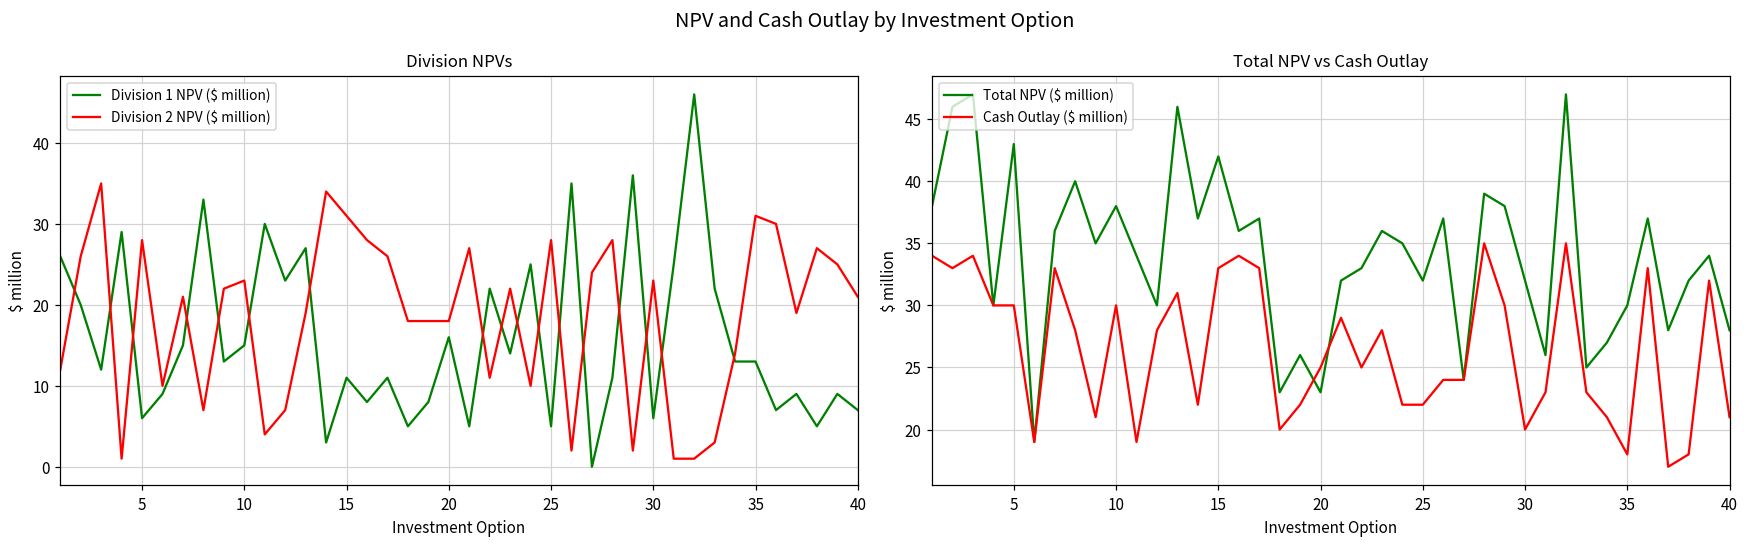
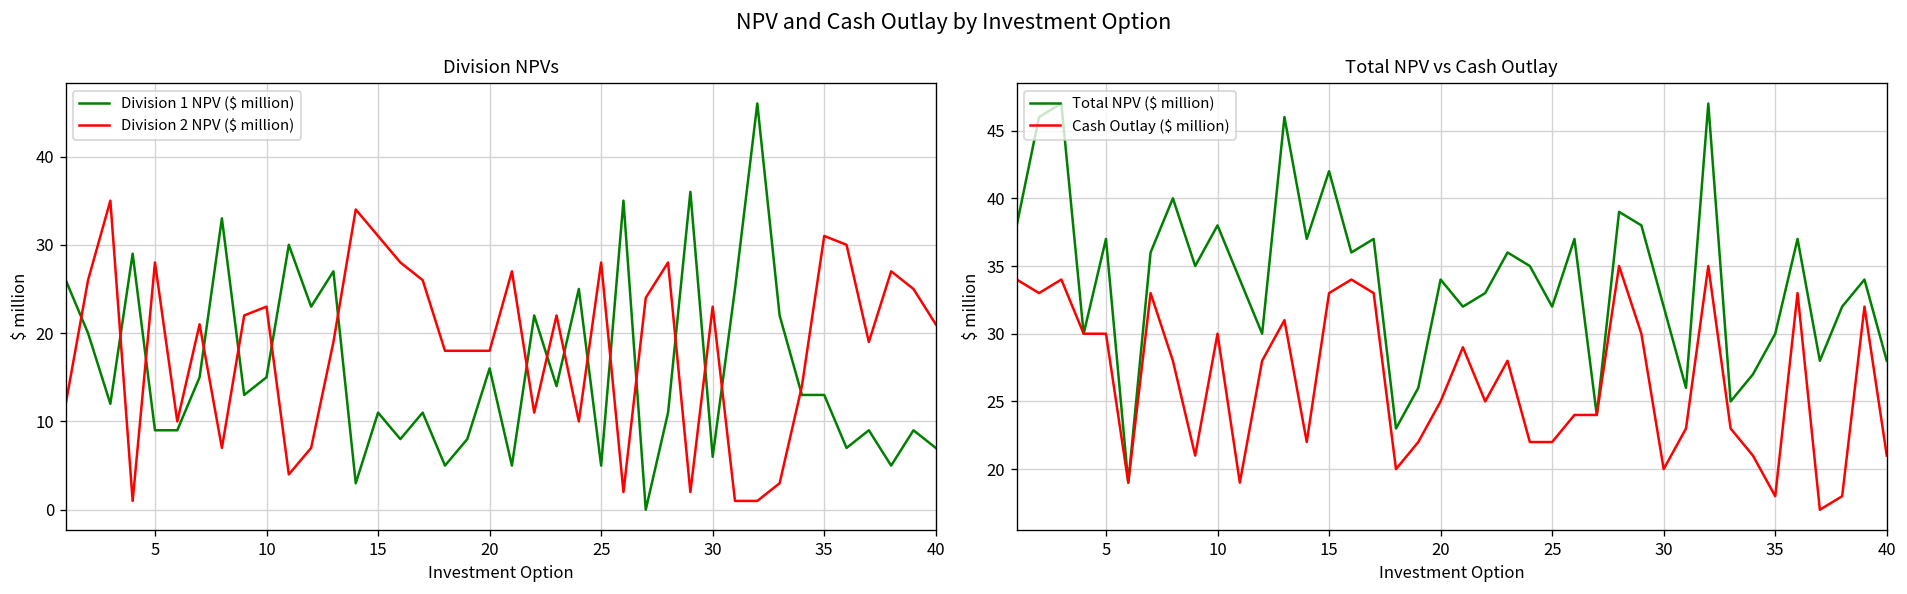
Division NPVs, Division 1 NPV ($ million), 5: 6 -> 9
Total NPV vs Cash Outlay, Total NPV ($ million), 5: 43 -> 37
Total NPV vs Cash Outlay, Total NPV ($ million), 20: 23 -> 34
